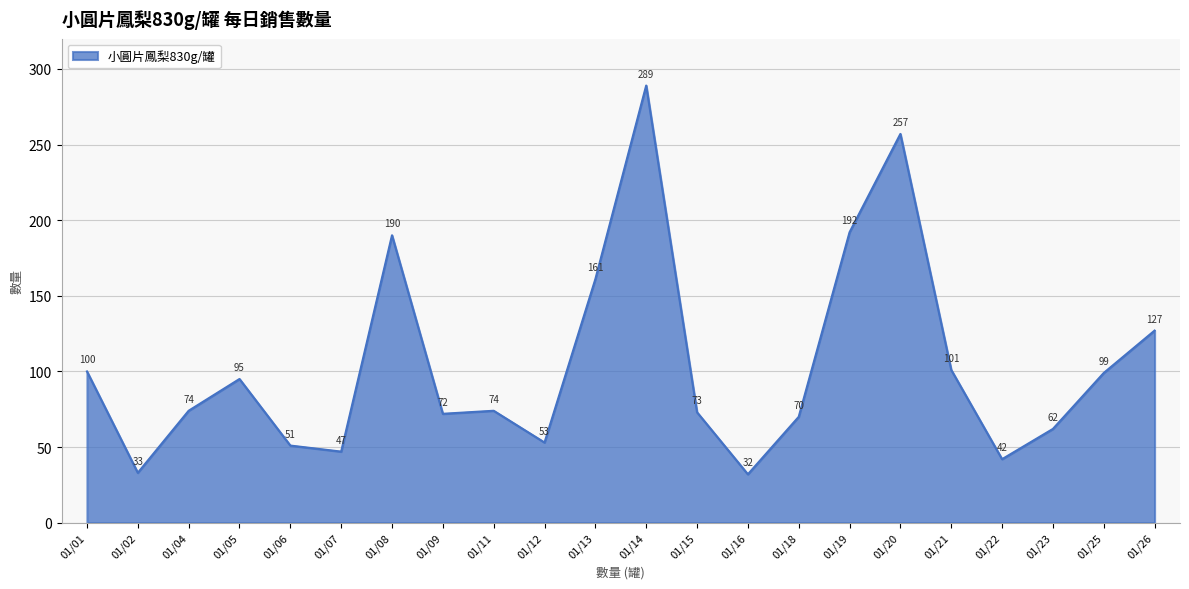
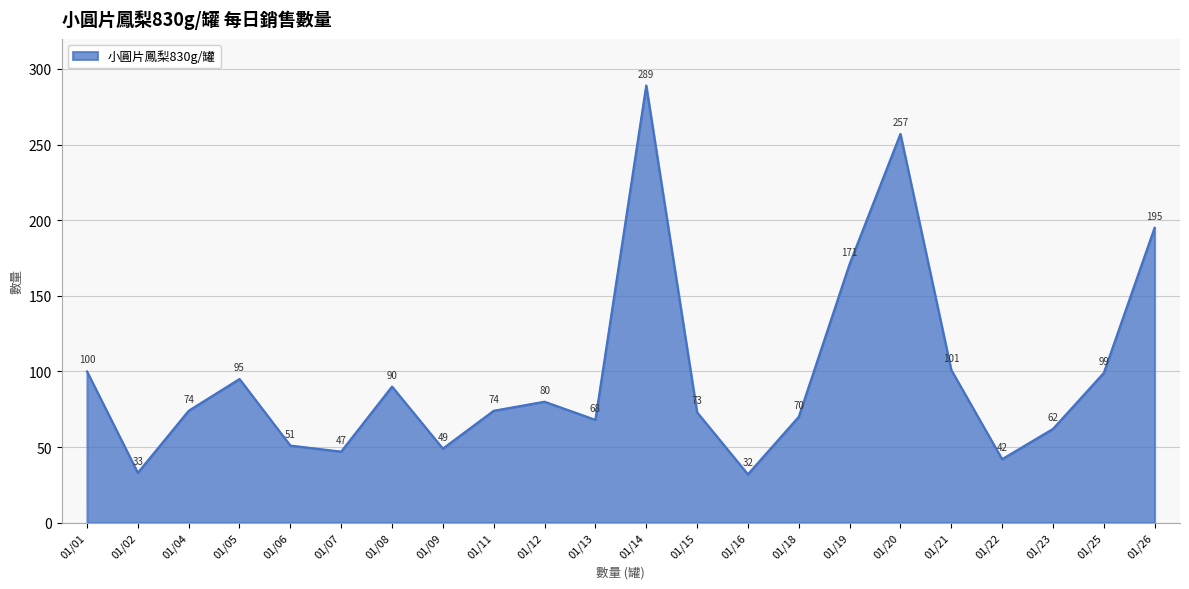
01/08: 190 -> 90
01/09: 72 -> 49
01/12: 53 -> 80
01/13: 161 -> 68
01/19: 192 -> 171
01/26: 127 -> 195
